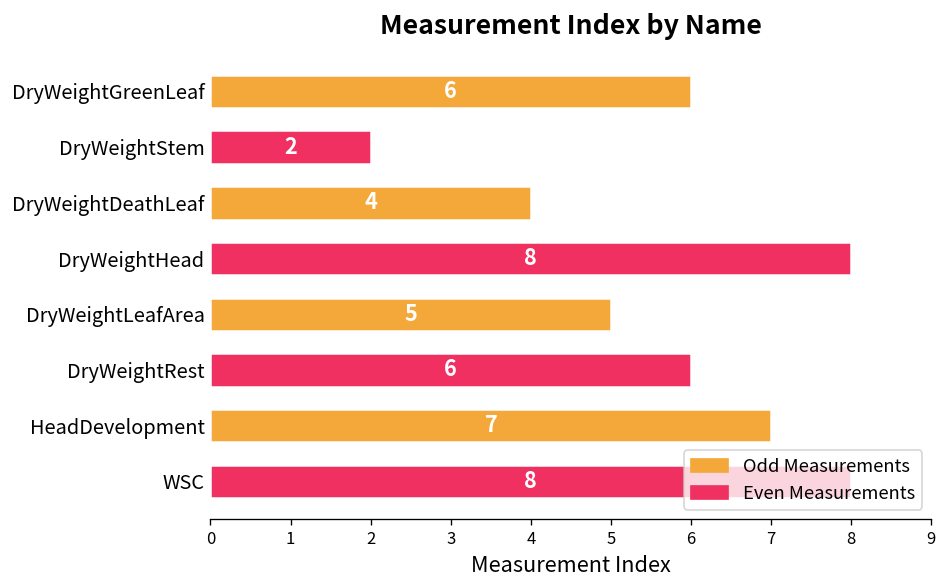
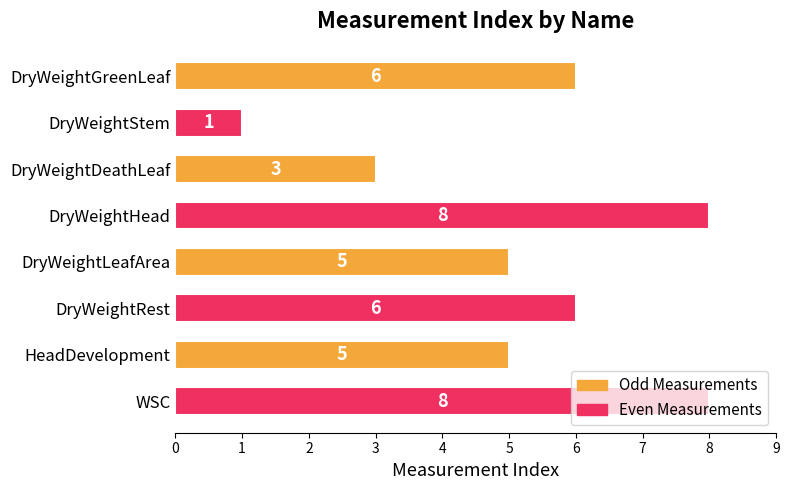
DryWeightStem: 2 -> 1
DryWeightDeathLeaf: 4 -> 3
HeadDevelopment: 7 -> 5
